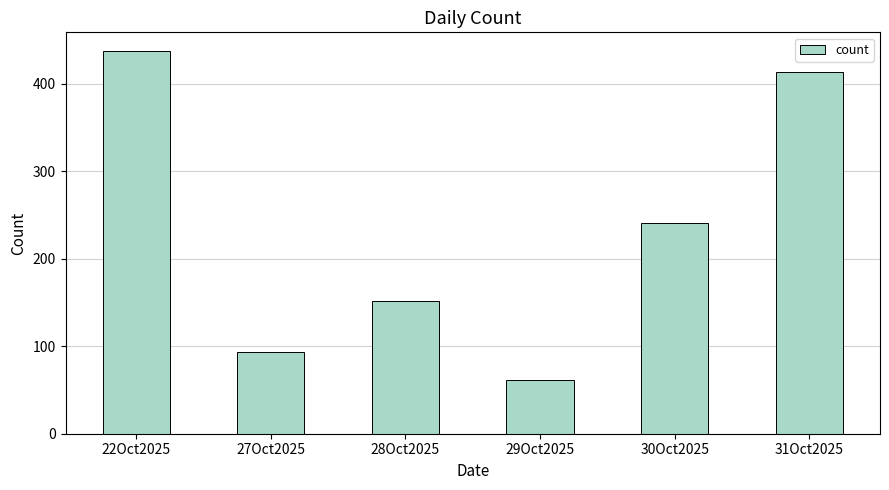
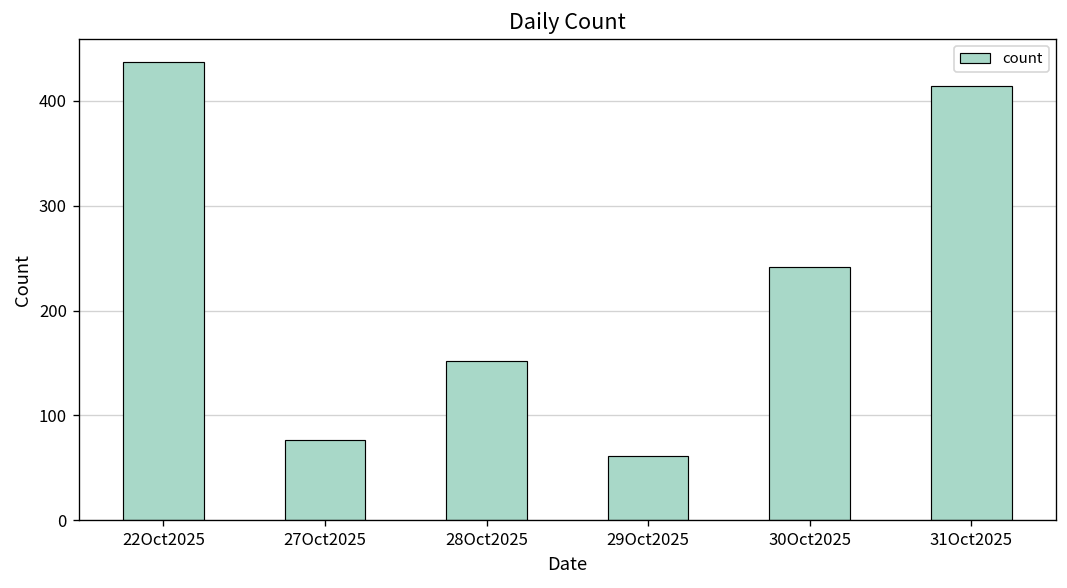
27Oct2025: 90 -> 80
